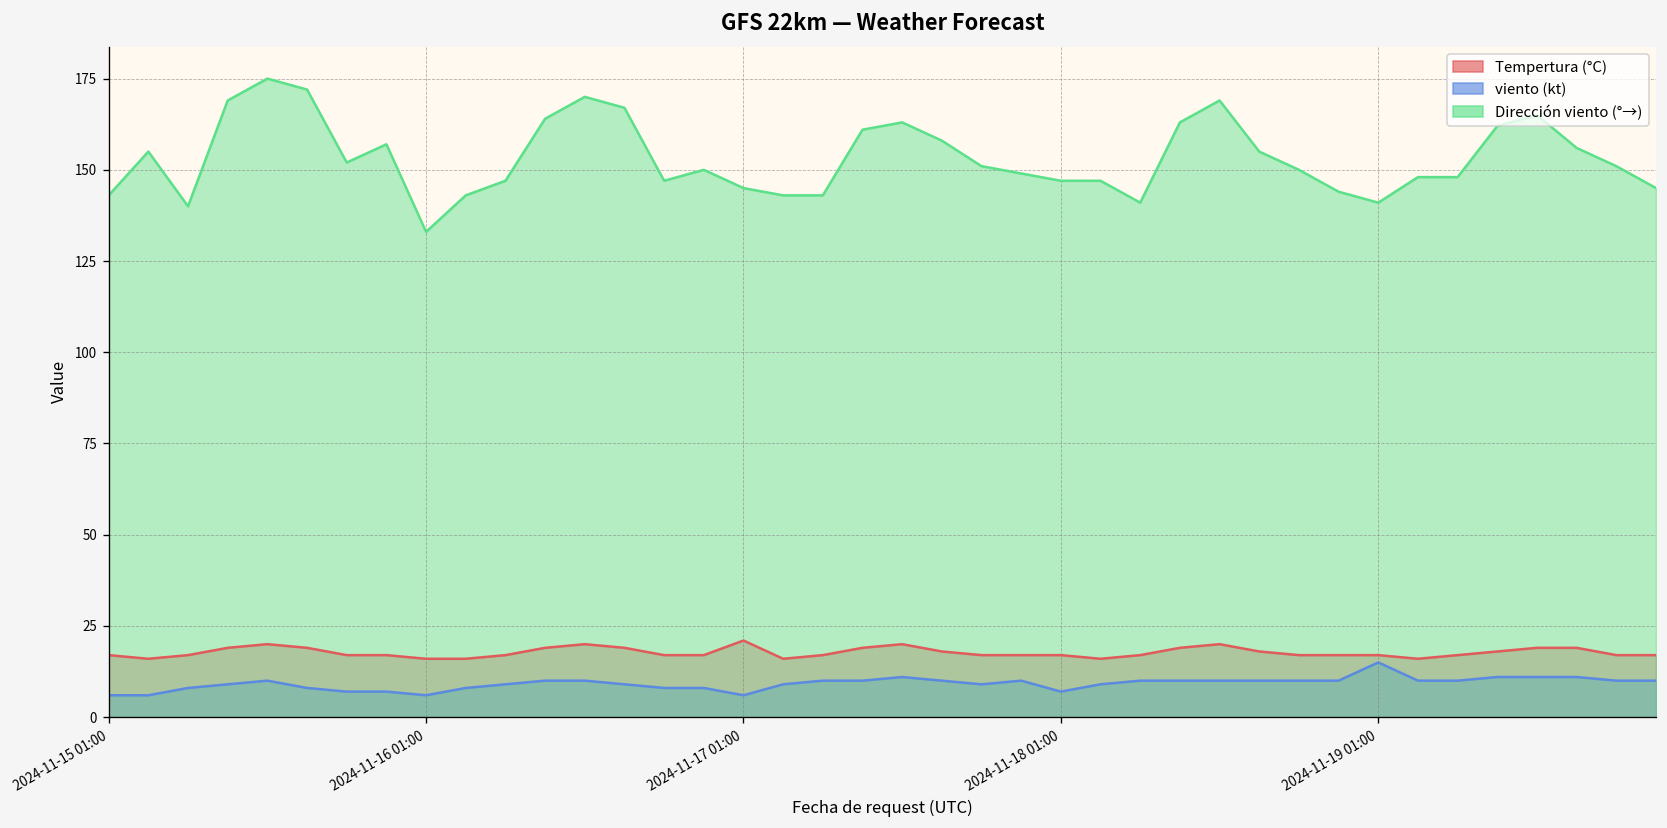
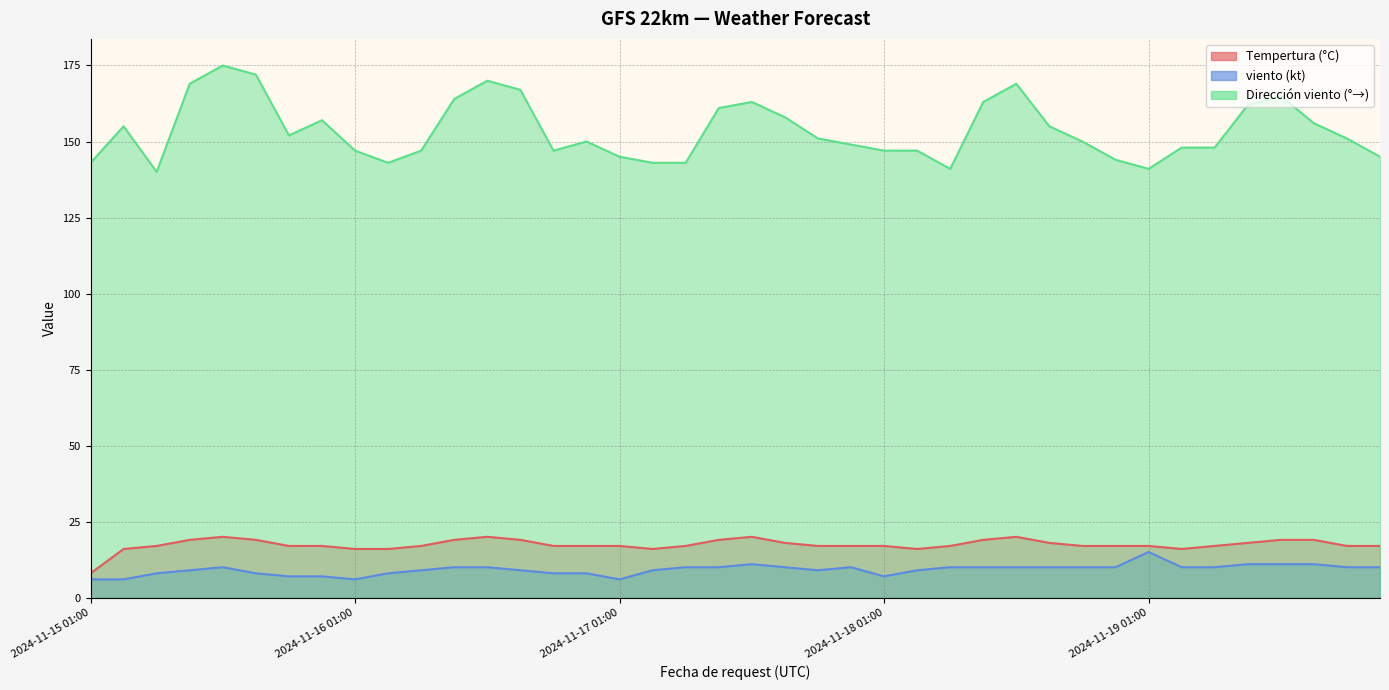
Tempertura (°C), 2024-11-15 01:00: 17 -> 8
Dirección viento (°→), 2024-11-16 01:00: 133 -> 147
Tempertura (°C), 2024-11-17 01:00: 21 -> 17
